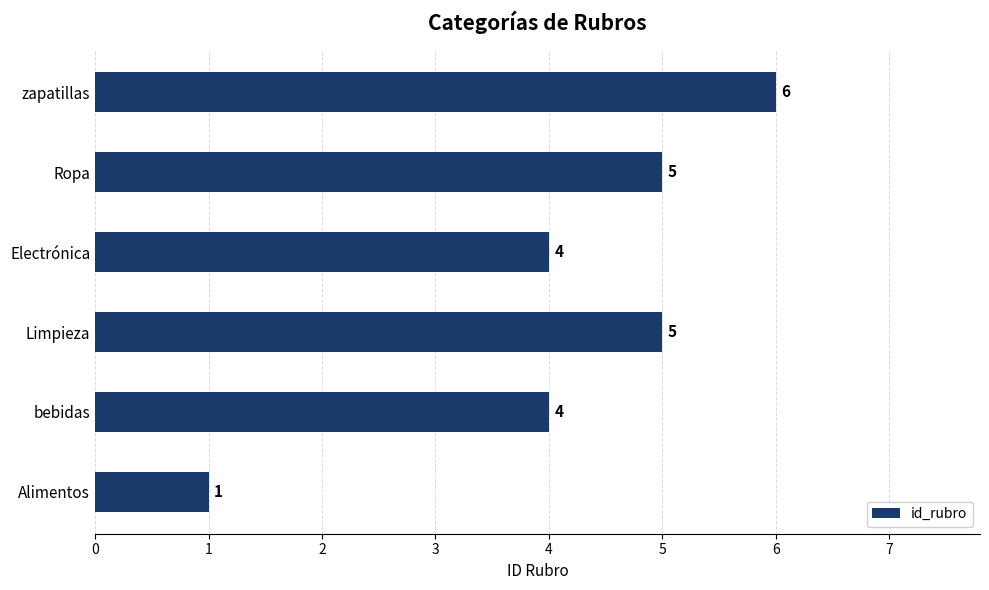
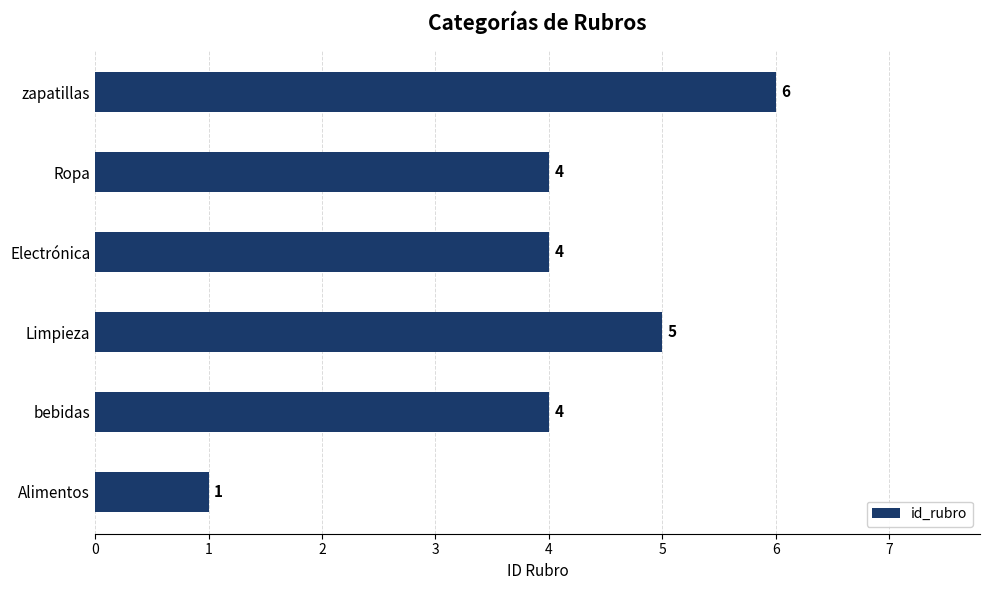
Ropa: 5 -> 4
